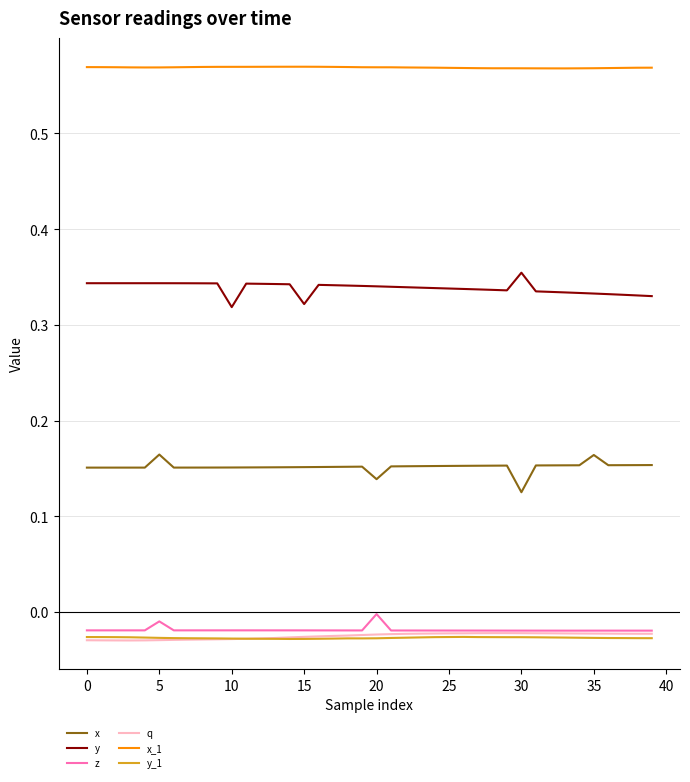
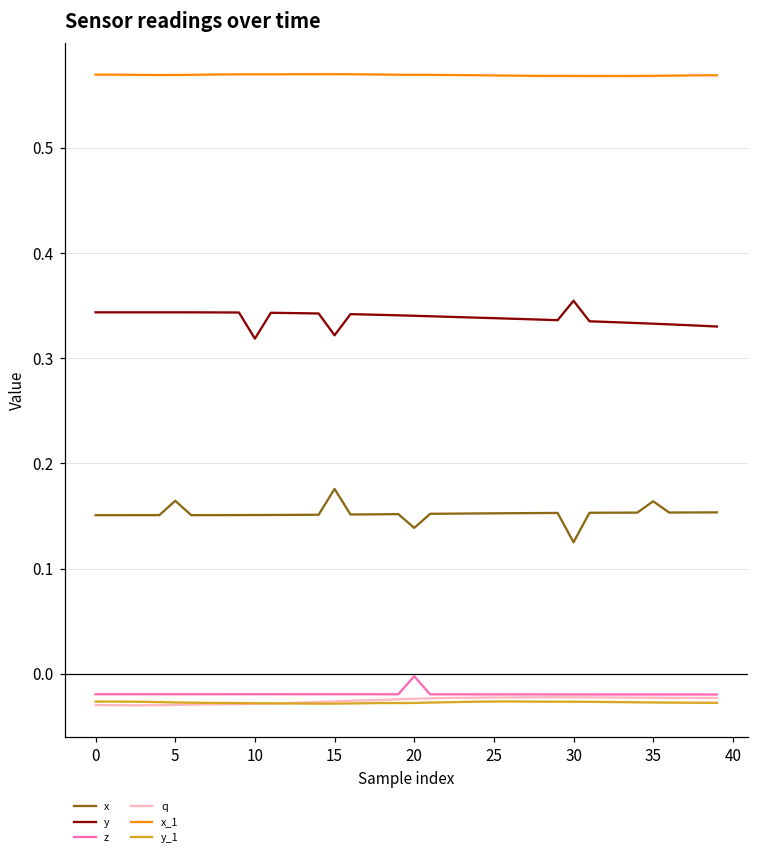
z, 5: -0.01 -> -0.02
x, 15: 0.15 -> 0.18
